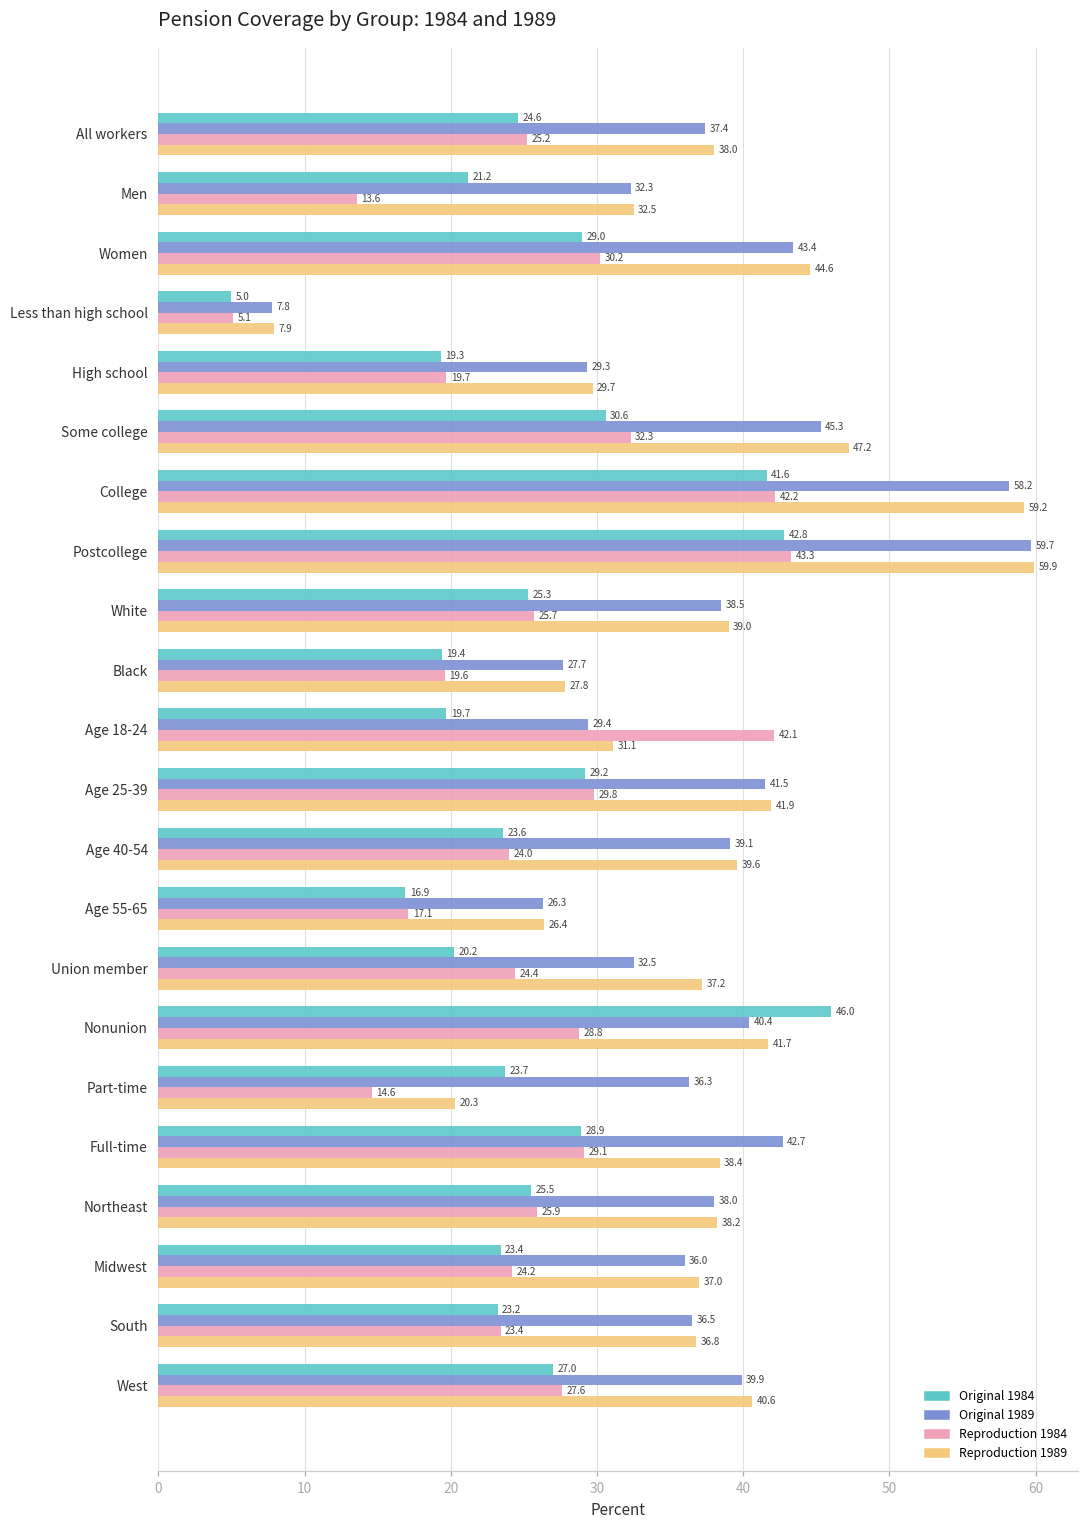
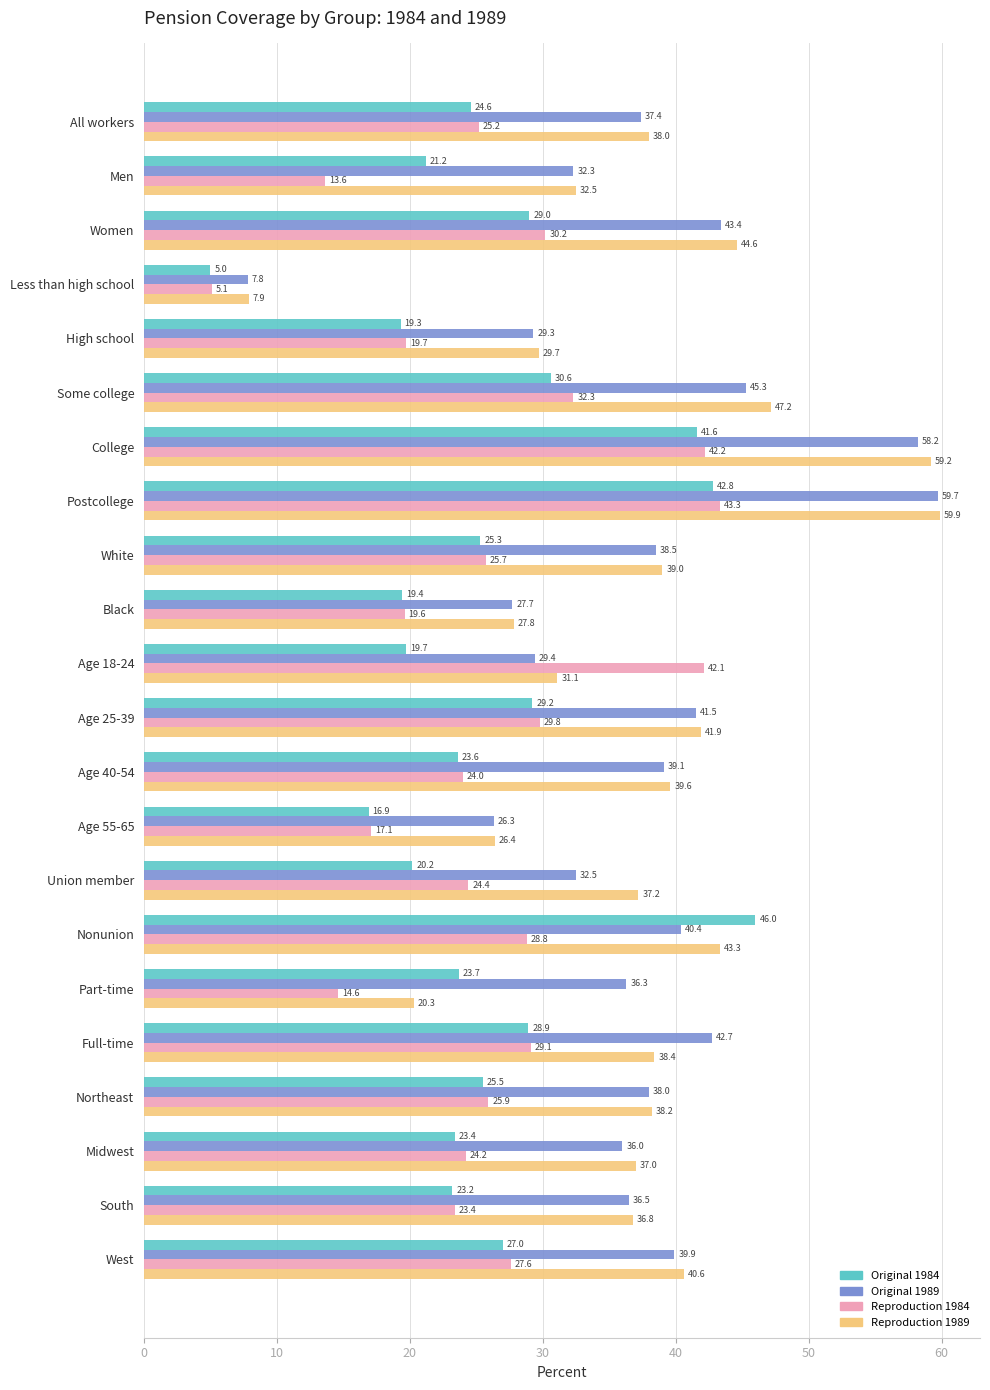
Reproduction 1989, Nonunion: 41.7 -> 43.3
